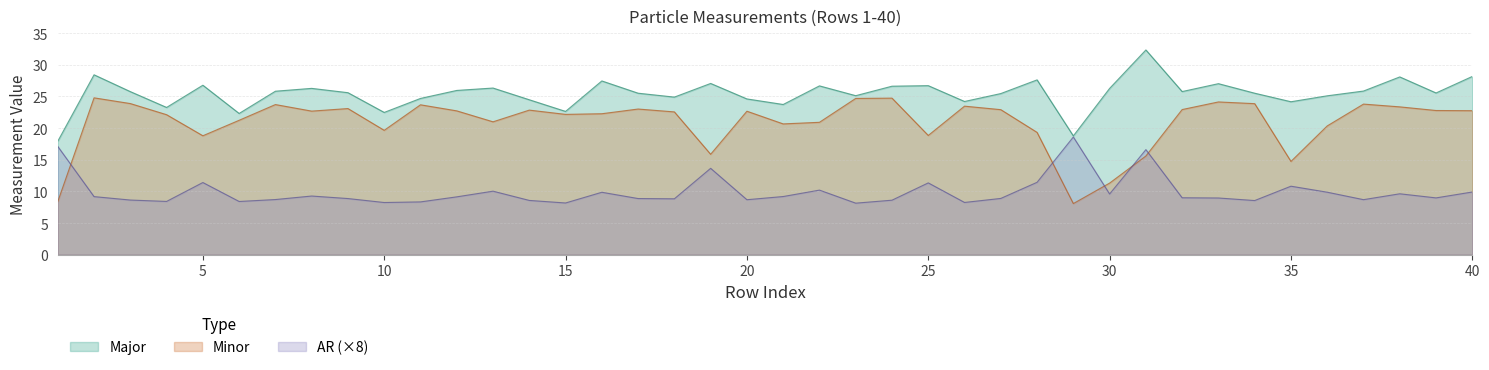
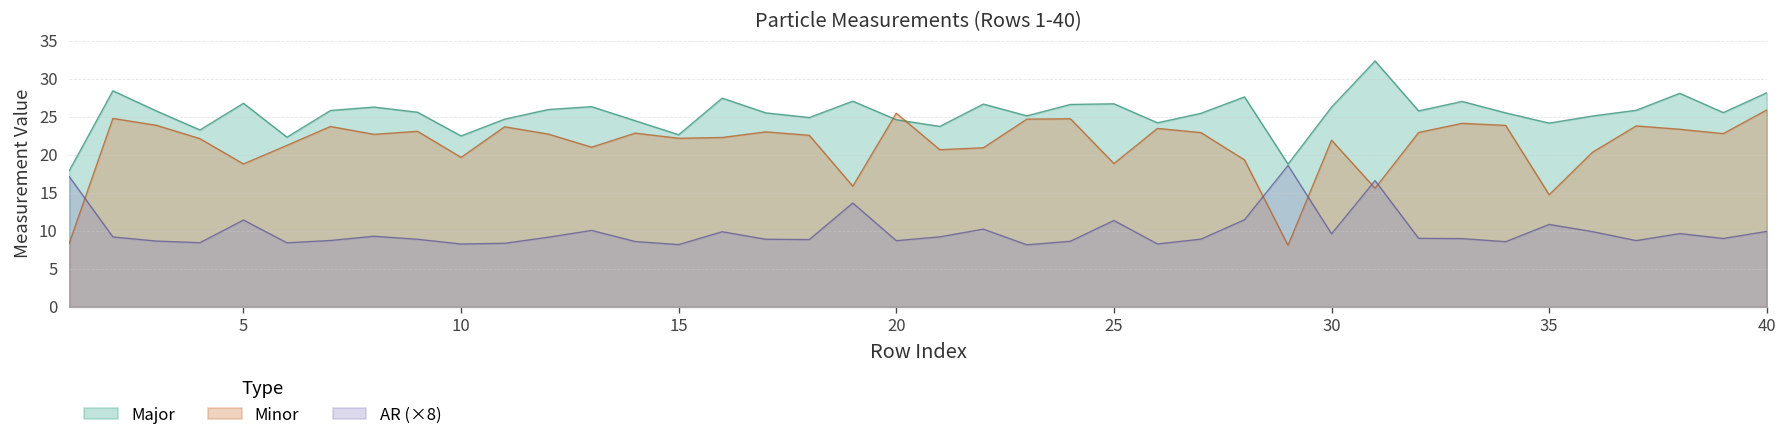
Minor, 20: 23 -> 25
Minor, 30: 11 -> 22
Minor, 40: 23 -> 26
